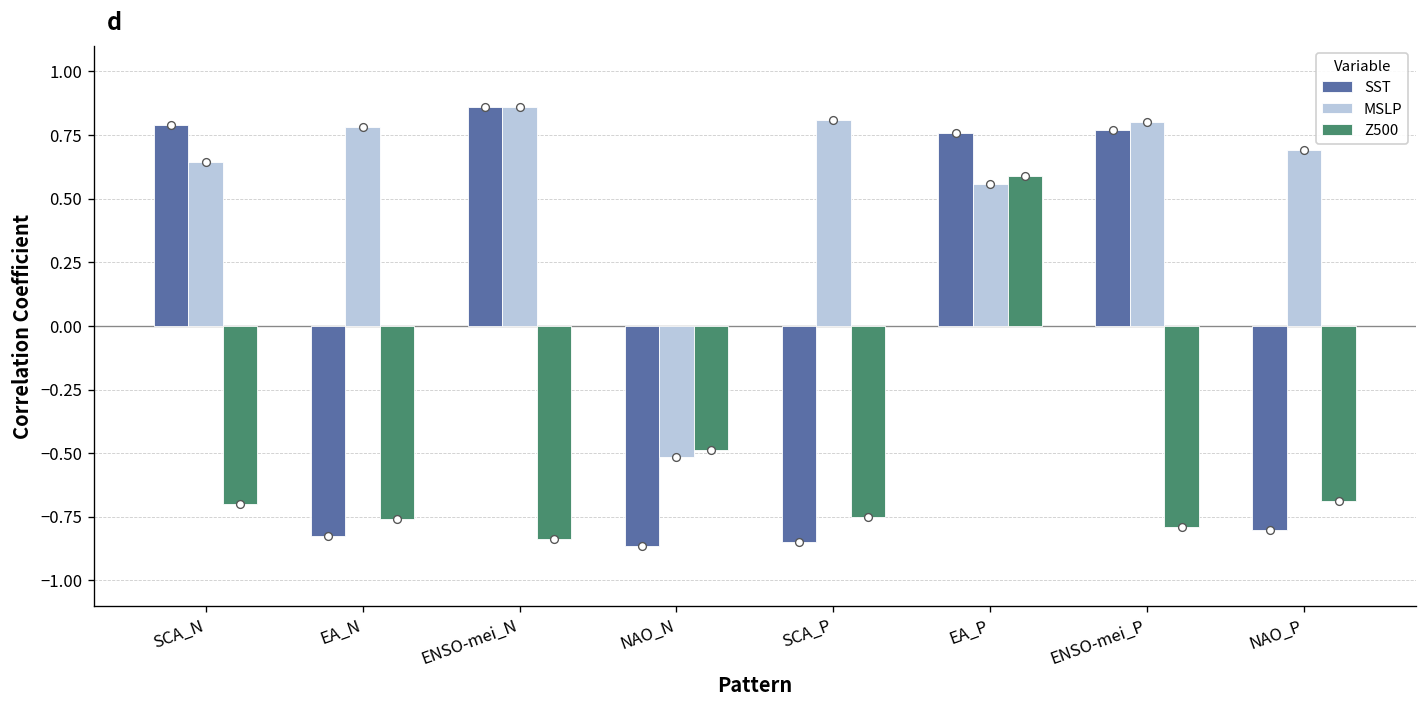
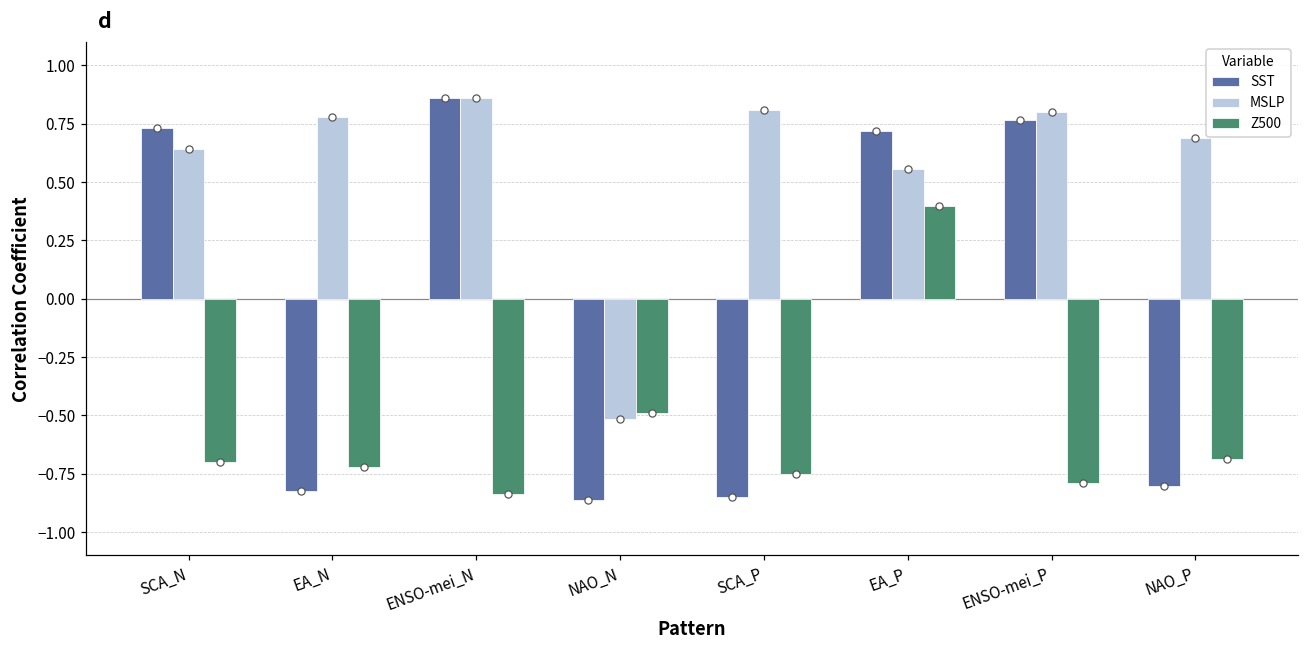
SST, SCA_N: 0.79 -> 0.73
Z500, EA_N: -0.76 -> -0.72
SST, EA_P: 0.76 -> 0.72
Z500, EA_P: 0.59 -> 0.40
